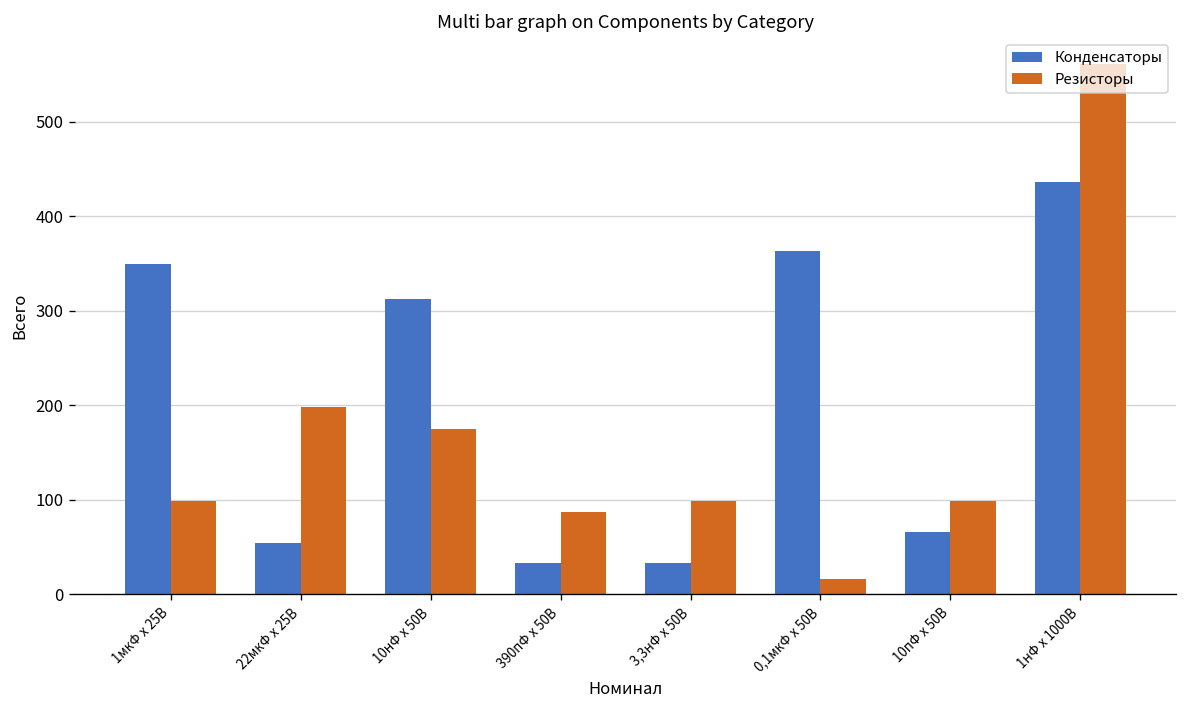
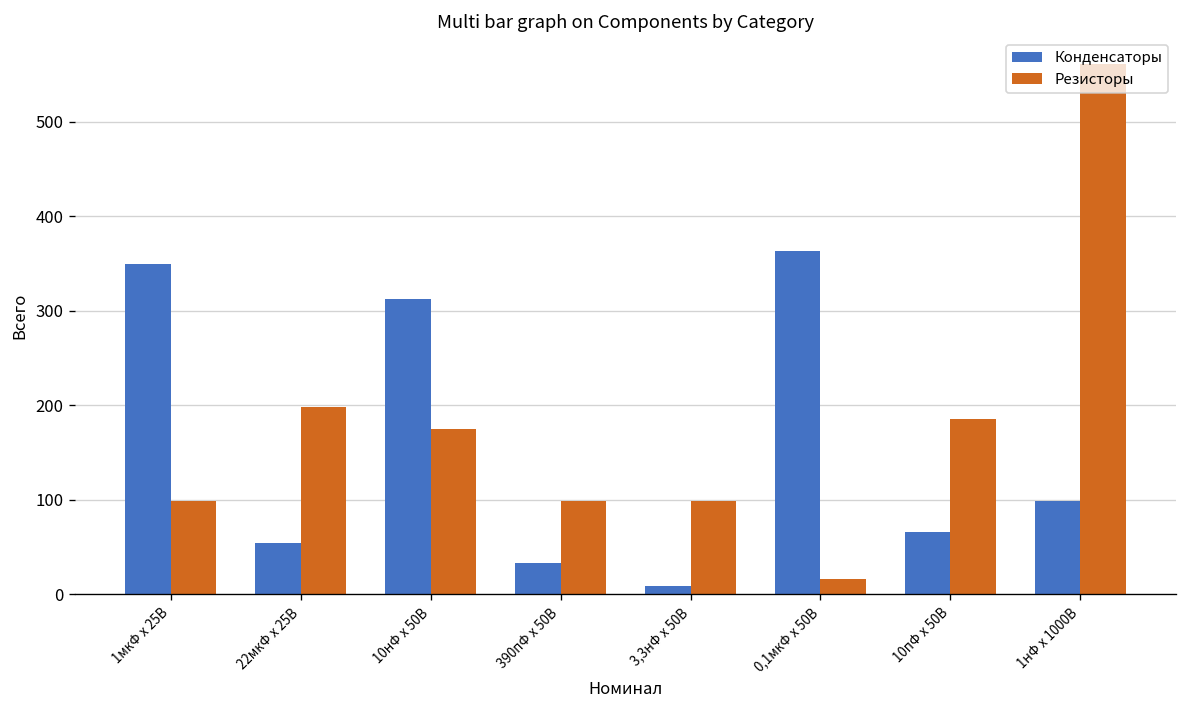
Резисторы, 390пФ х 50В: 90 -> 100
Конденсаторы, 3,3нФ х 50В: 30 -> 10
Резисторы, 10пФ х 50В: 100 -> 190
Конденсаторы, 1нФ x 1000B: 440 -> 100
